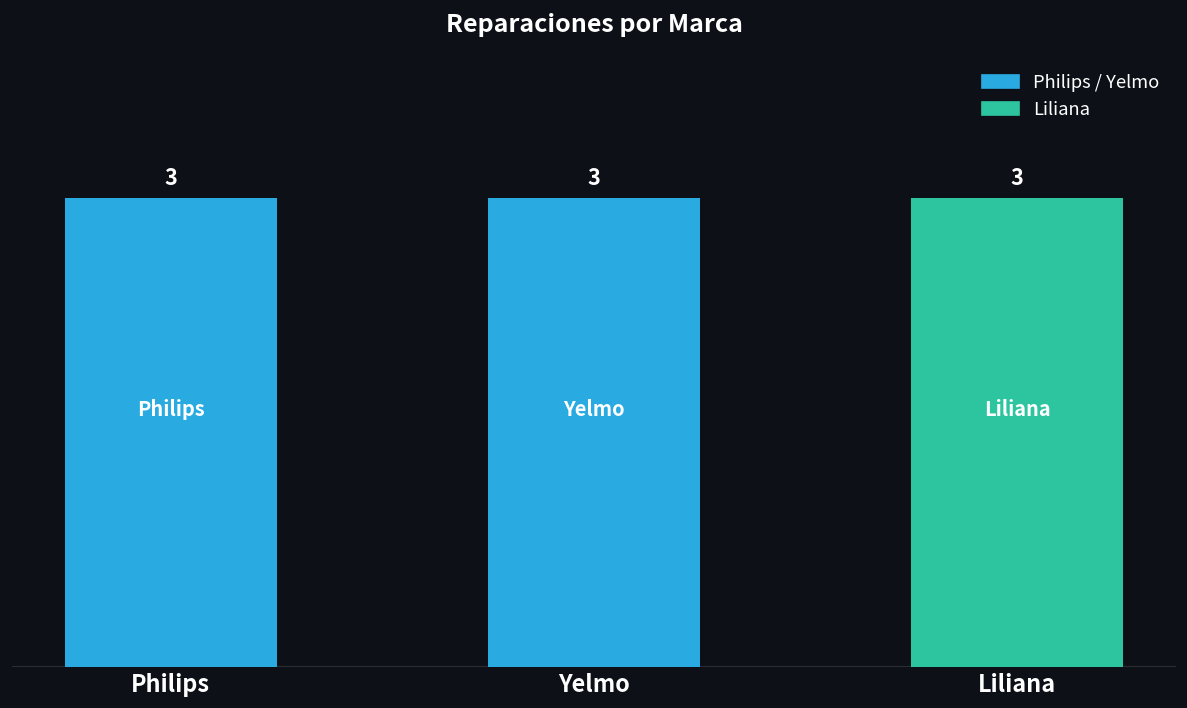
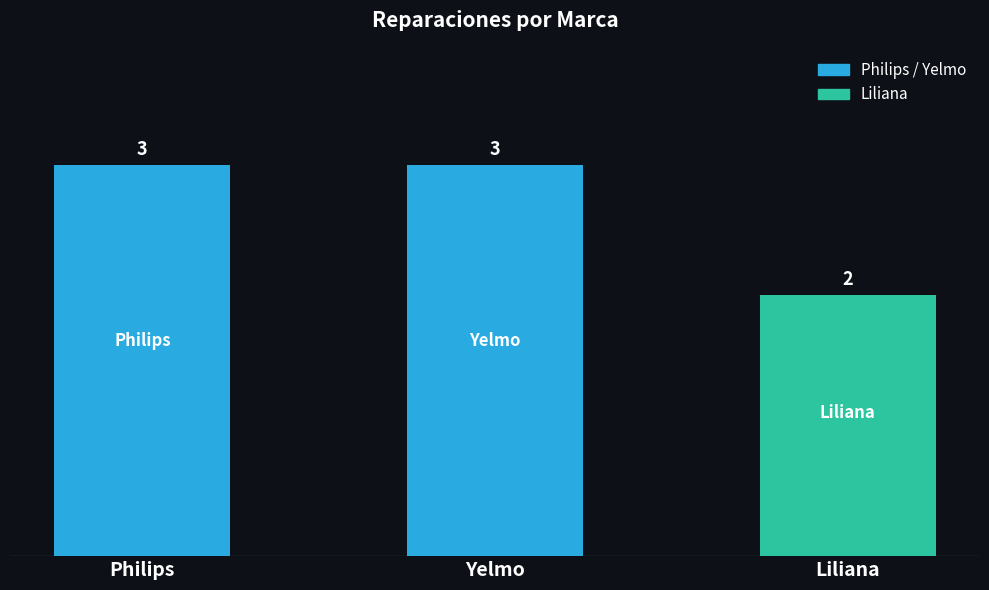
Liliana: 3 -> 2
